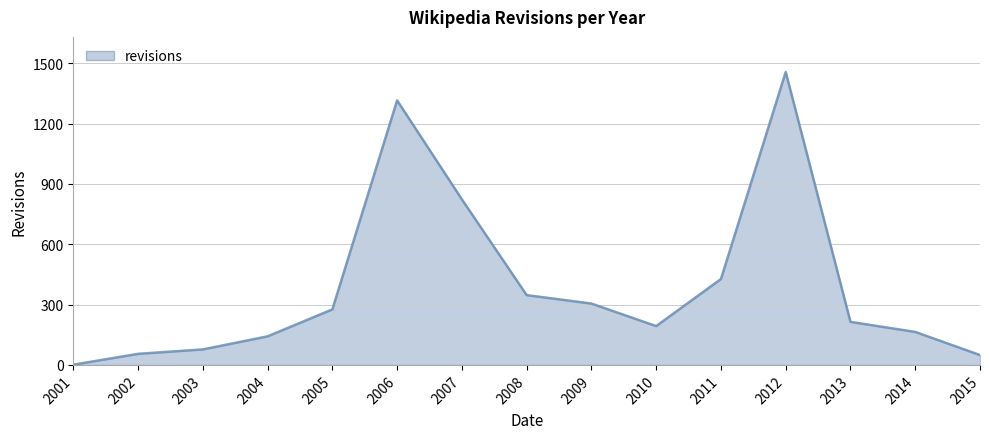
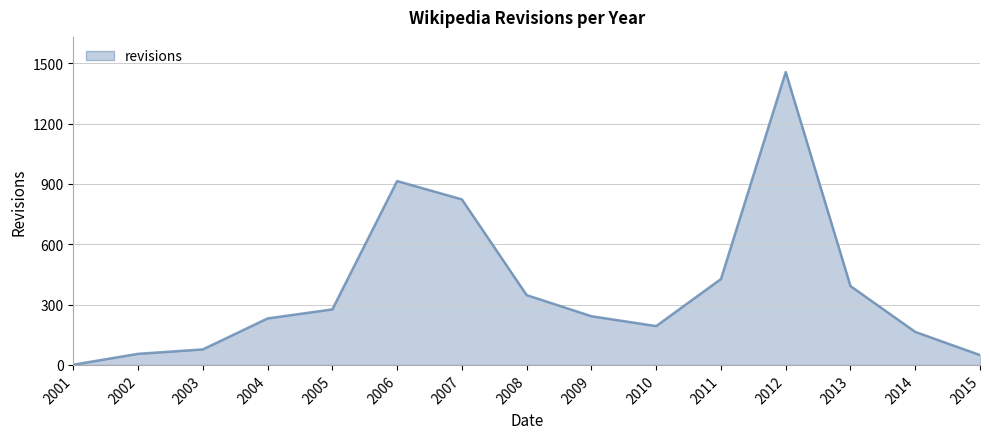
2004: 140 -> 230
2006: 1320 -> 910
2009: 310 -> 240
2013: 210 -> 390
